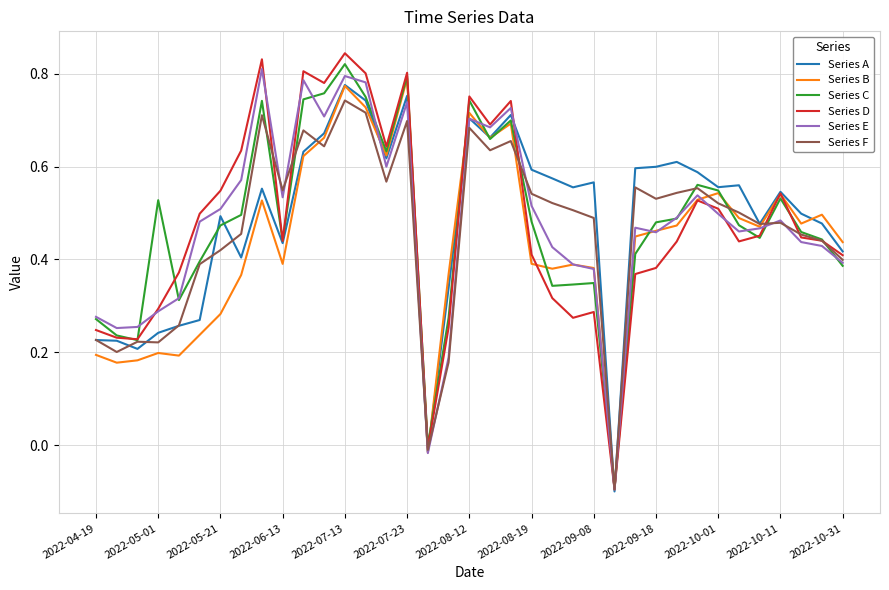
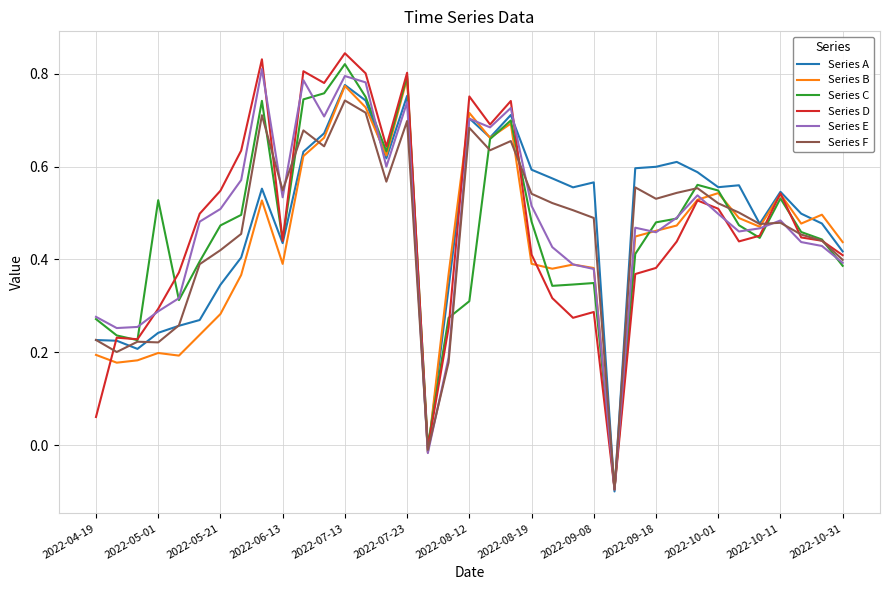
Series D, 2022-04-19: 0.25 -> 0.06
Series A, 2022-05-21: 0.49 -> 0.35
Series C, 2022-08-12: 0.74 -> 0.31
